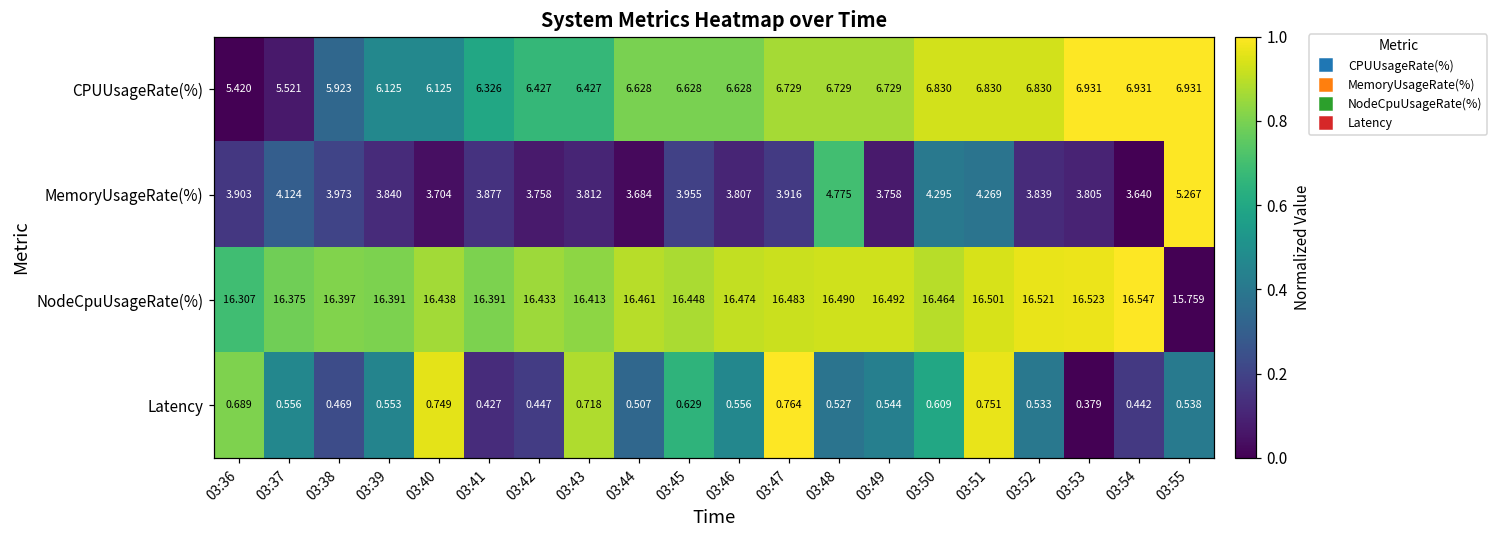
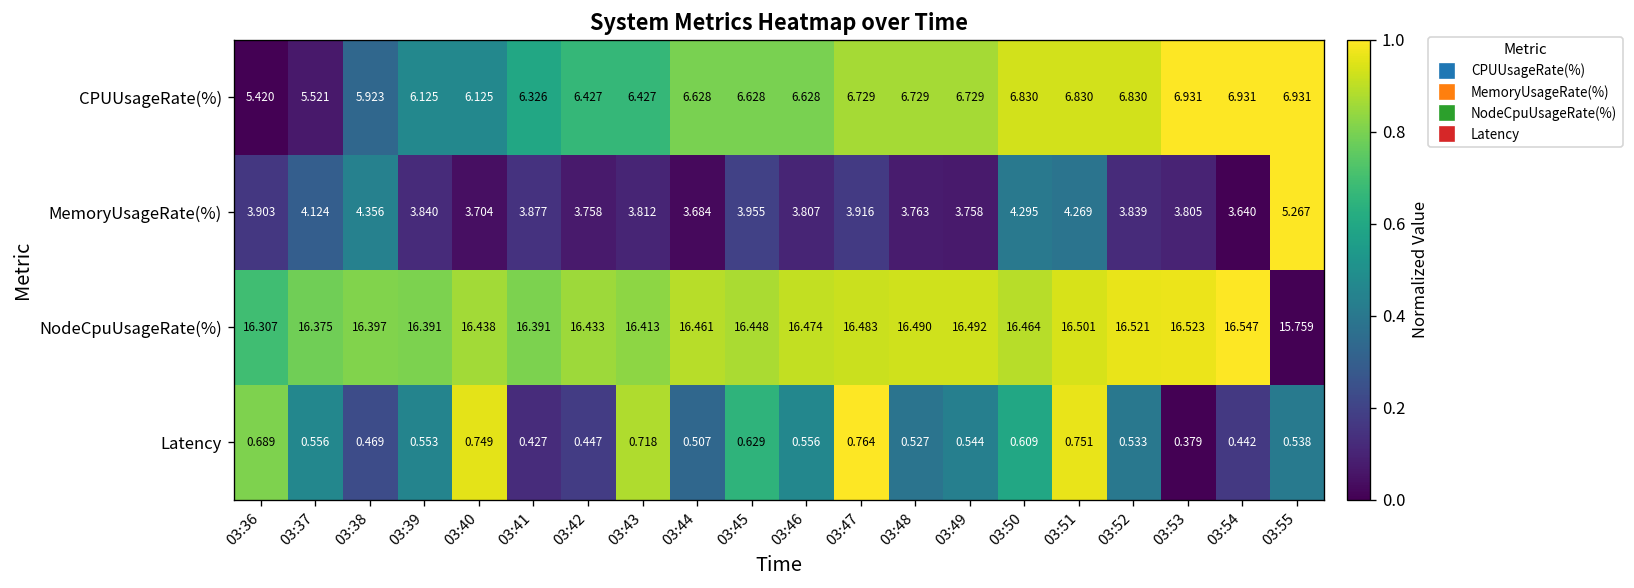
MemoryUsageRate(%), 03:38: 3.973 -> 4.356
MemoryUsageRate(%), 03:48: 4.775 -> 3.763
